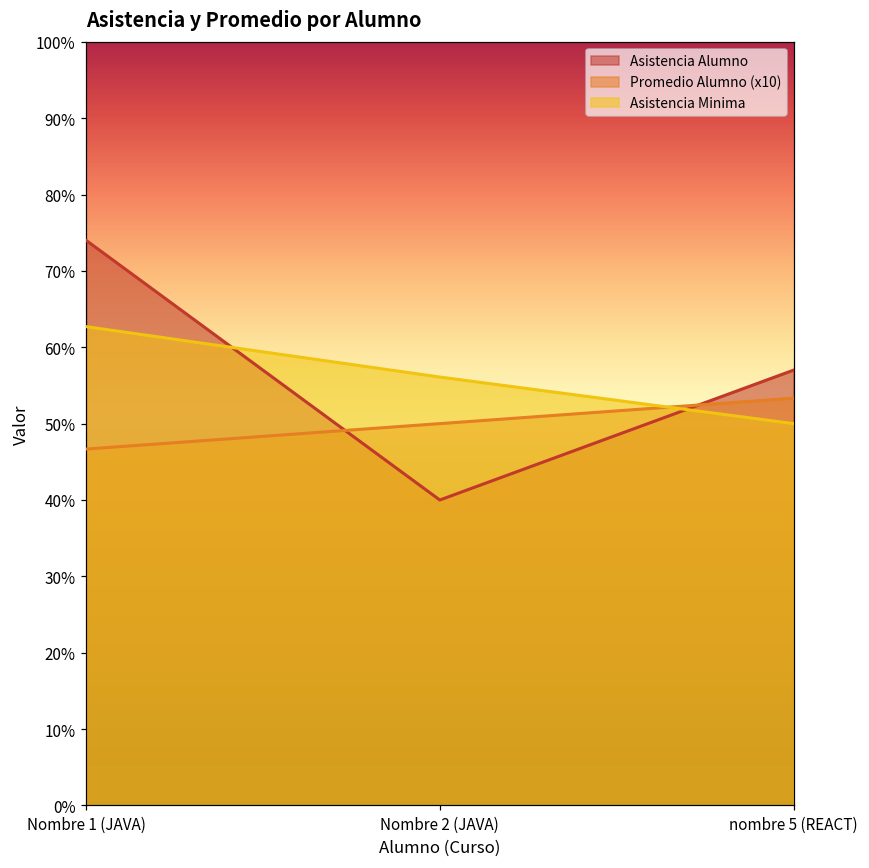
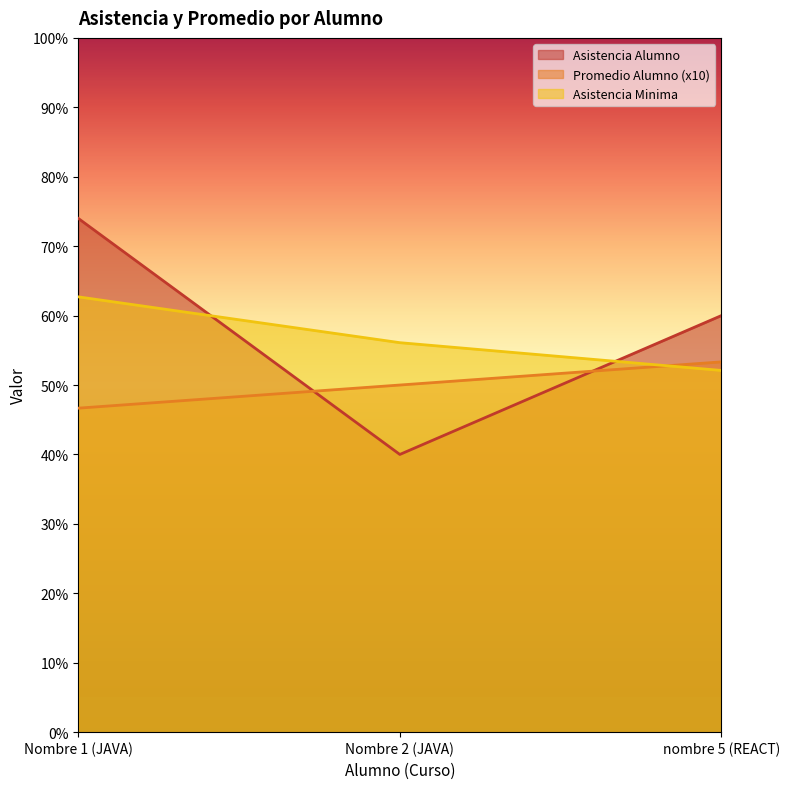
Asistencia Alumno, nombre 5 (REACT): 57% -> 60%
Asistencia Minima, nombre 5 (REACT): 50% -> 52%
